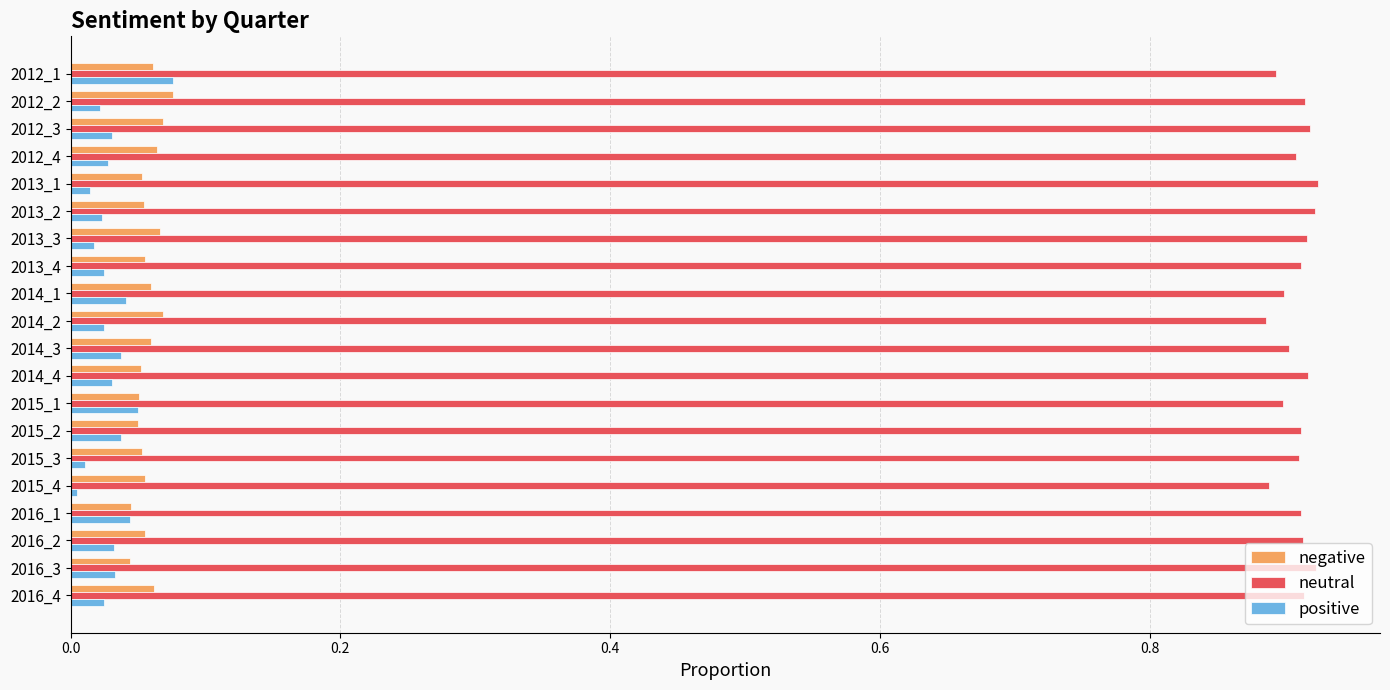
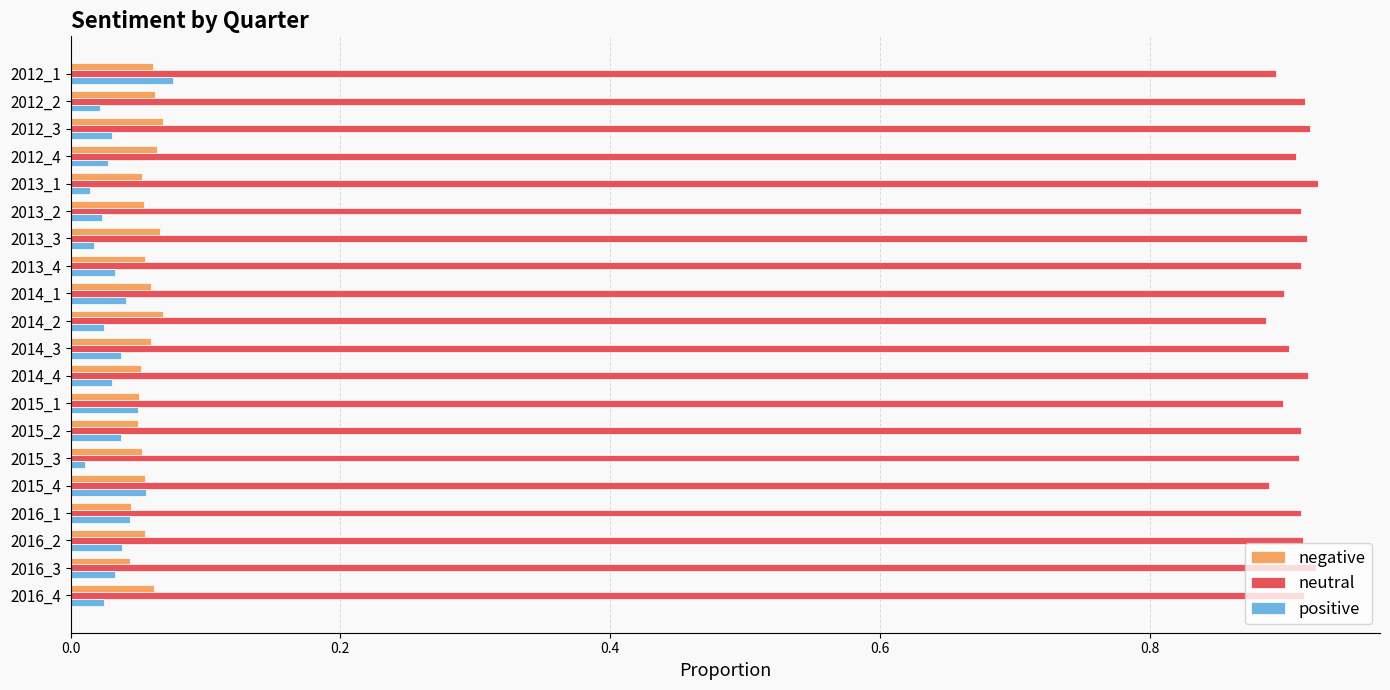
negative, 2012_2: 0.076 -> 0.063
neutral, 2013_2: 0.922 -> 0.912
positive, 2013_4: 0.024 -> 0.033
positive, 2015_4: 0.005 -> 0.056
positive, 2016_2: 0.032 -> 0.038
